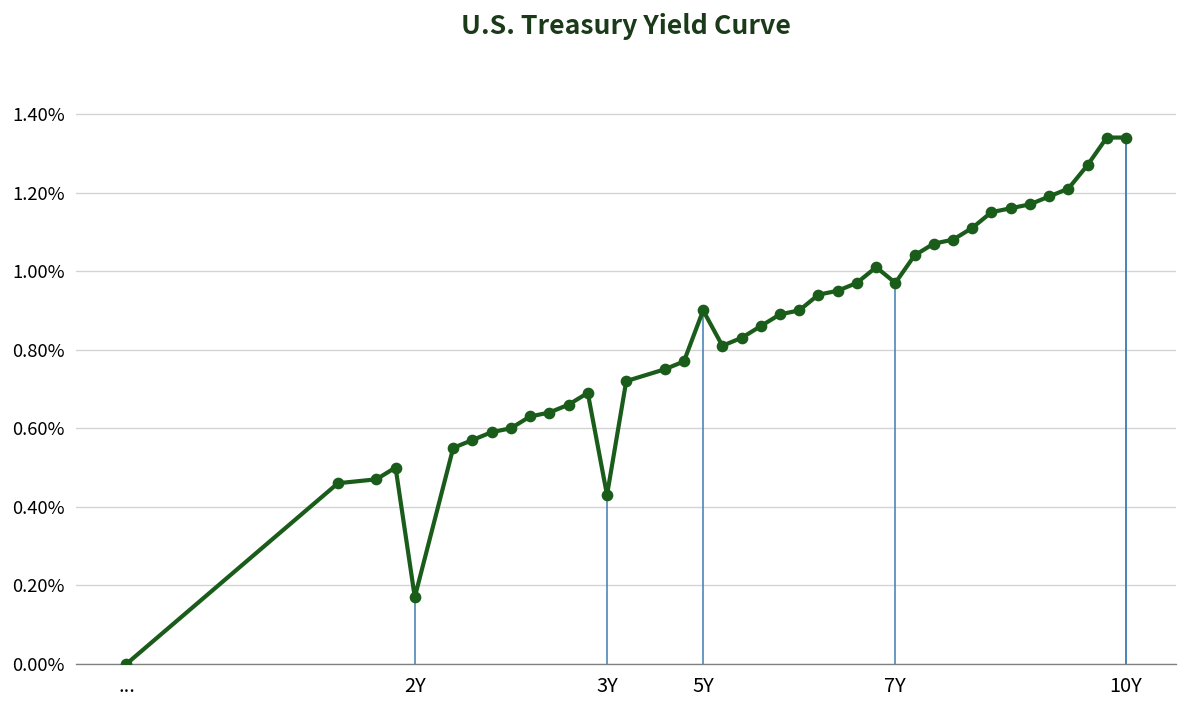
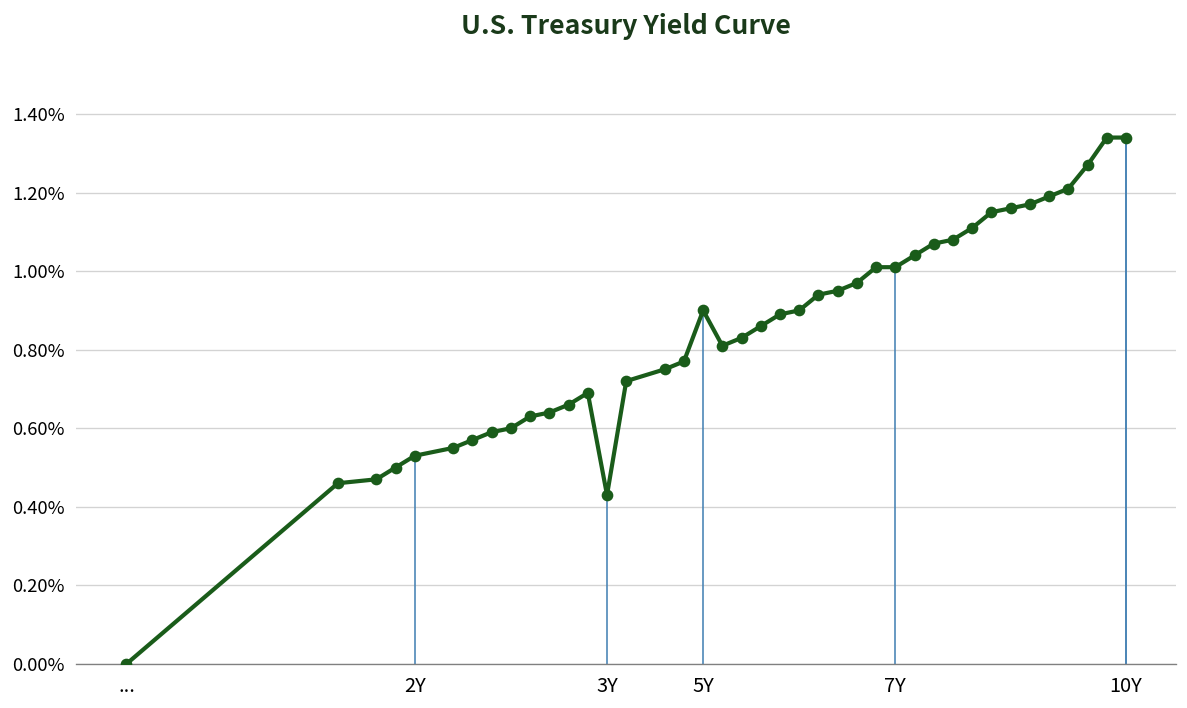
2Y: 0.17% -> 0.53%
7Y: 0.97% -> 1.01%
